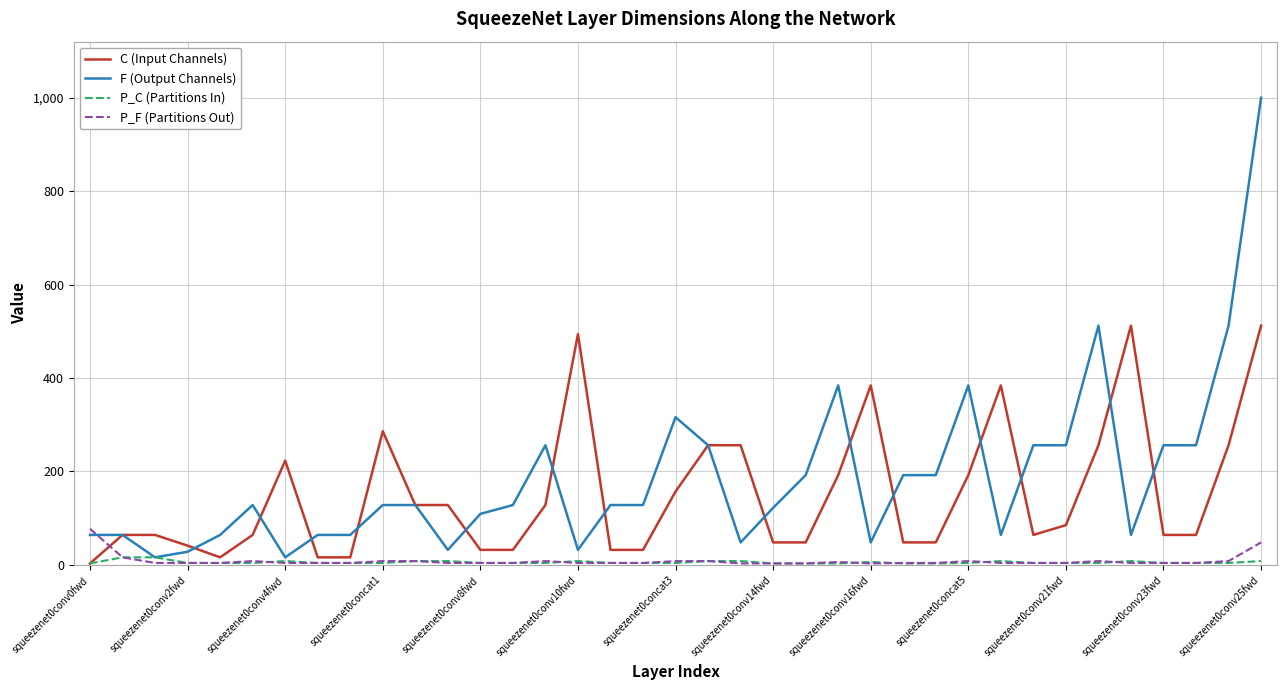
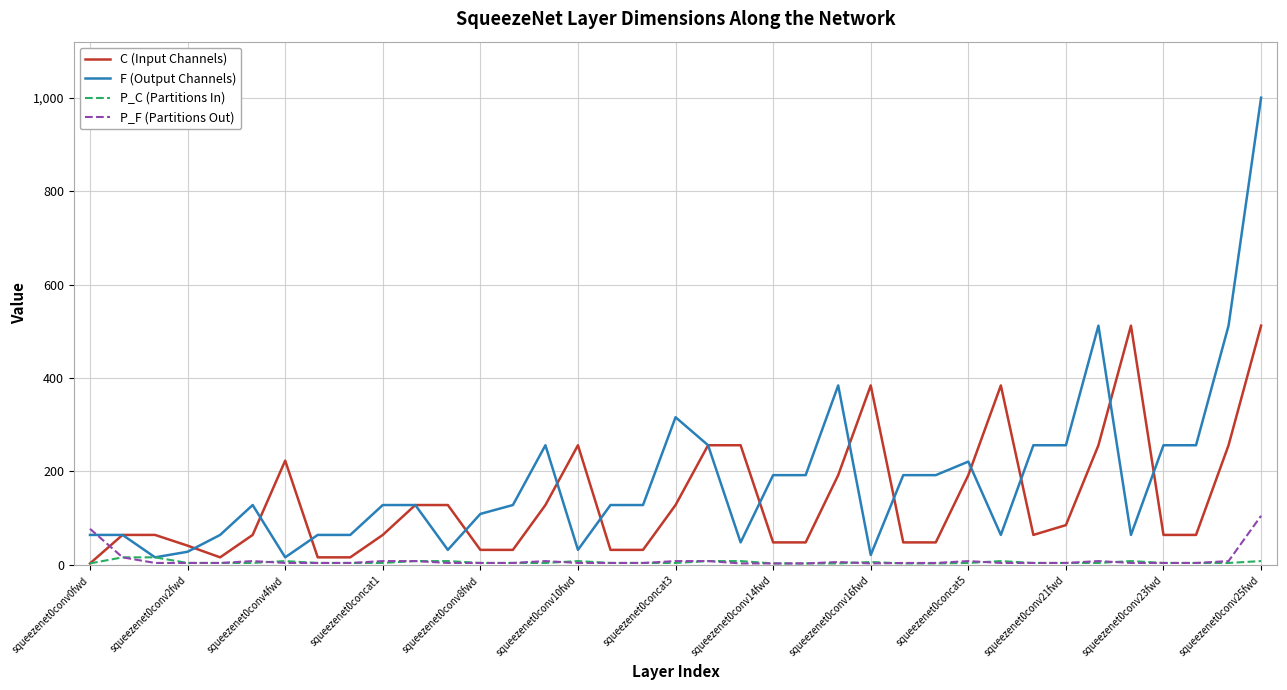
C (Input Channels), squeezenet0concat1: 290 -> 60
C (Input Channels), squeezenet0conv10fwd: 490 -> 260
C (Input Channels), squeezenet0concat3: 160 -> 130
F (Output Channels), squeezenet0conv14fwd: 120 -> 190
F (Output Channels), squeezenet0conv16fwd: 50 -> 20
F (Output Channels), squeezenet0concat5: 380 -> 220
P_F (Partitions Out), squeezenet0conv25fwd: 50 -> 110
